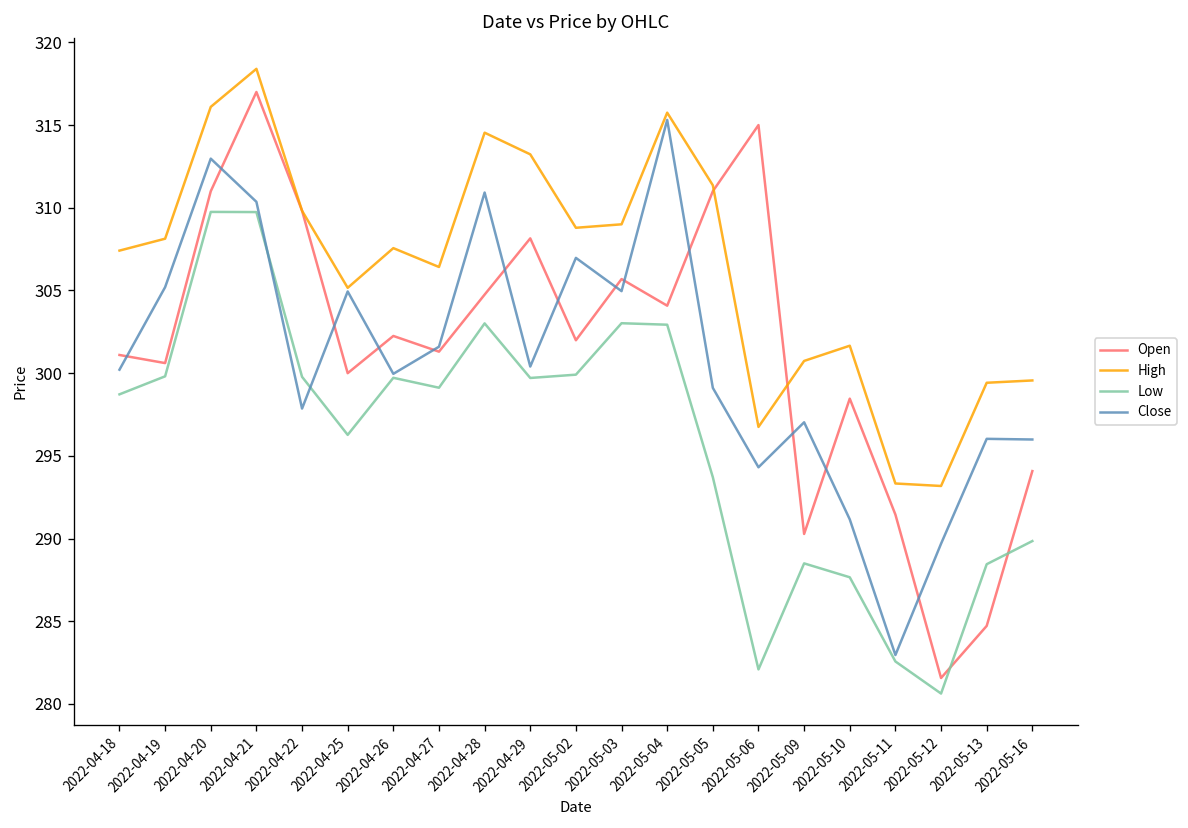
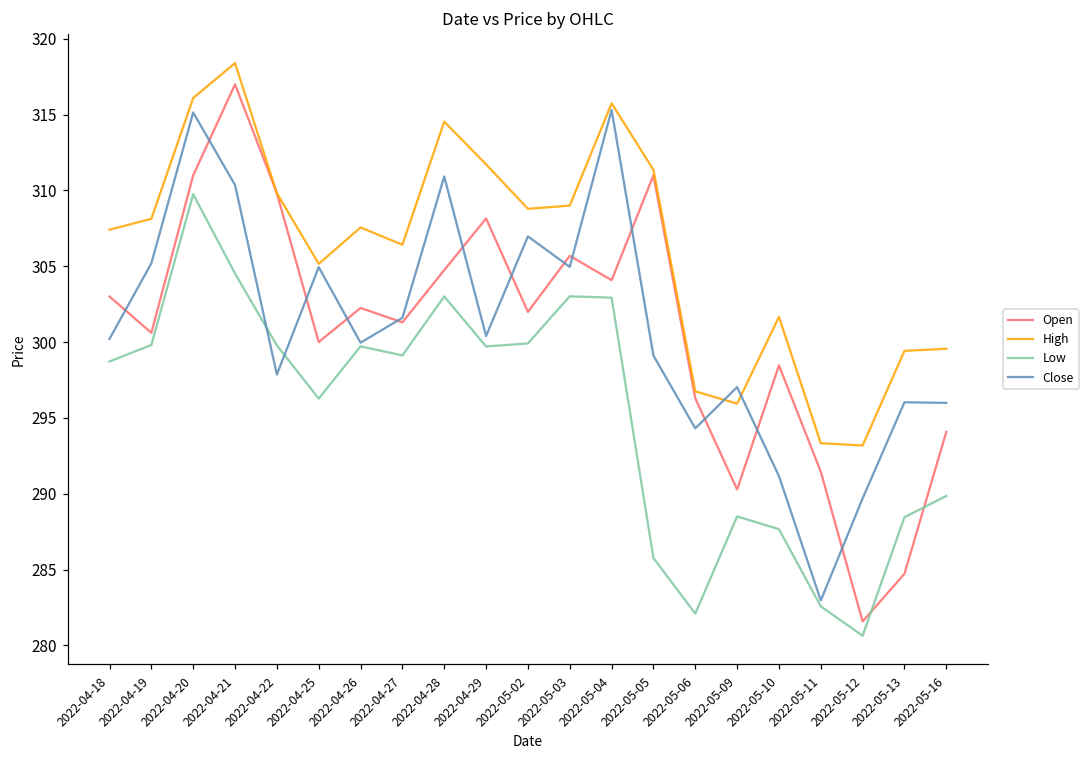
Open, 2022-04-18: 301.1 -> 303.0
Close, 2022-04-20: 313.0 -> 315.1
Low, 2022-04-21: 309.7 -> 304.5
High, 2022-04-29: 313.2 -> 311.7
Low, 2022-05-05: 293.7 -> 285.8
Open, 2022-05-06: 315.0 -> 296.3
High, 2022-05-09: 300.7 -> 295.9
